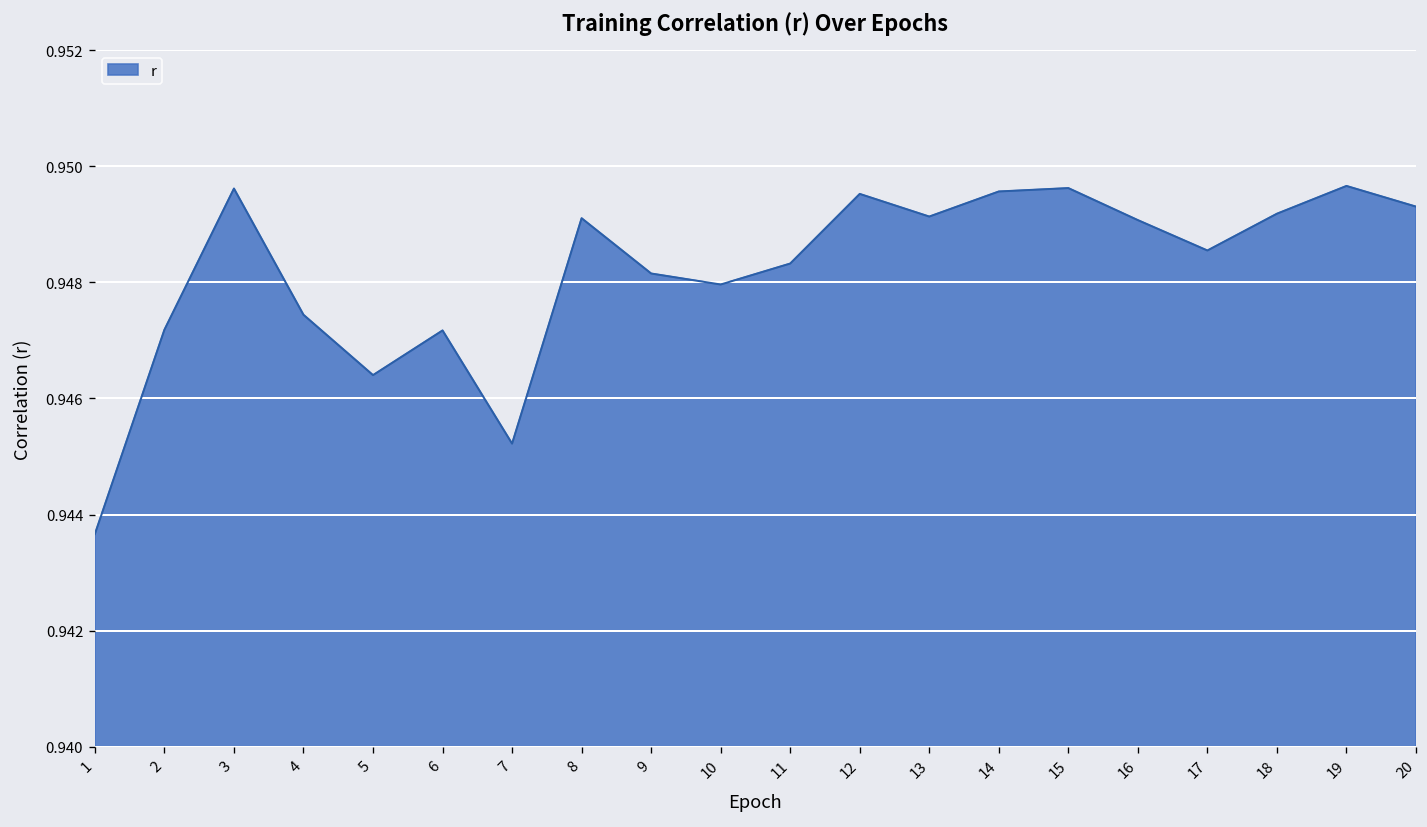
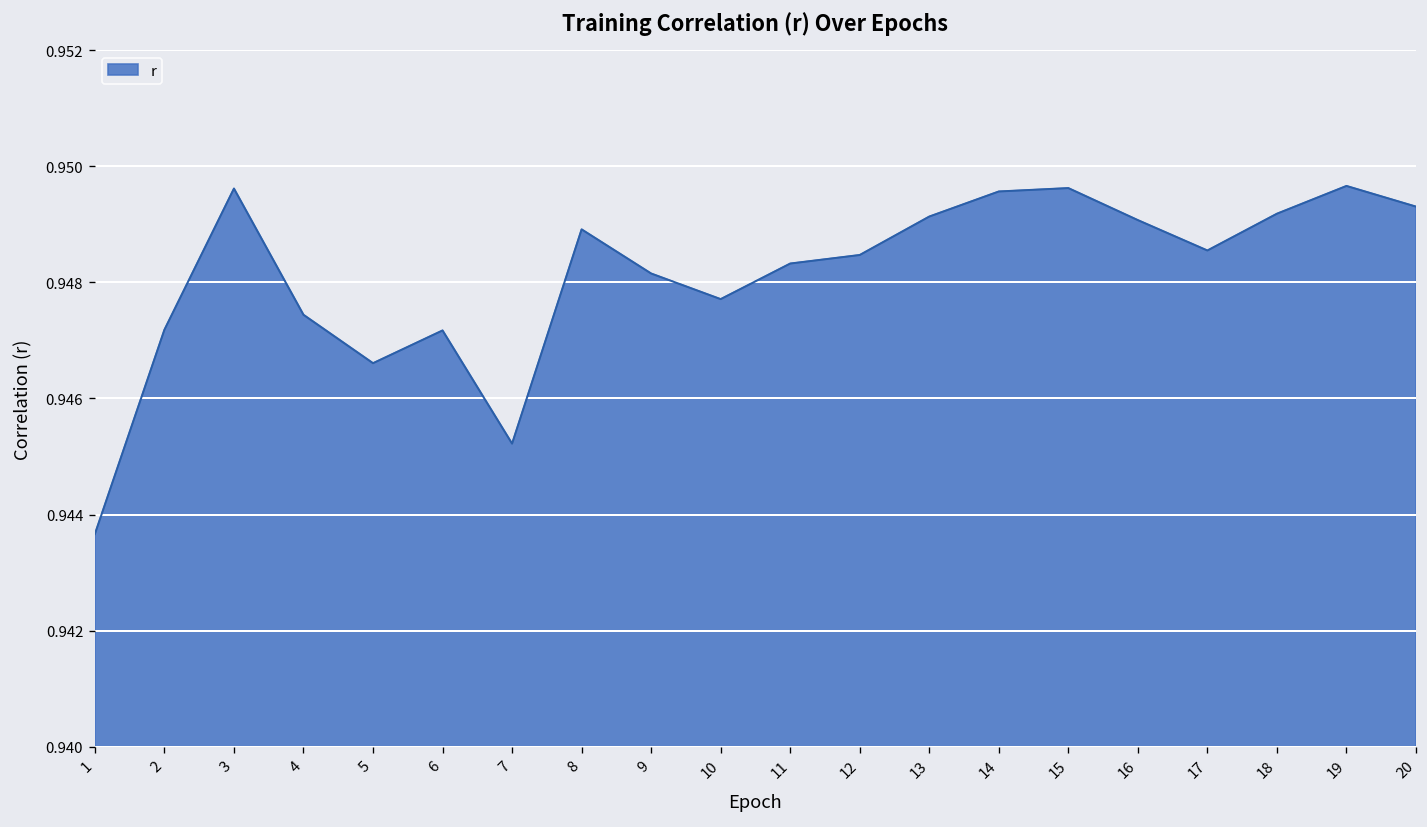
5: 0.9464 -> 0.9466
8: 0.9491 -> 0.9489
10: 0.9480 -> 0.9477
12: 0.9495 -> 0.9485
